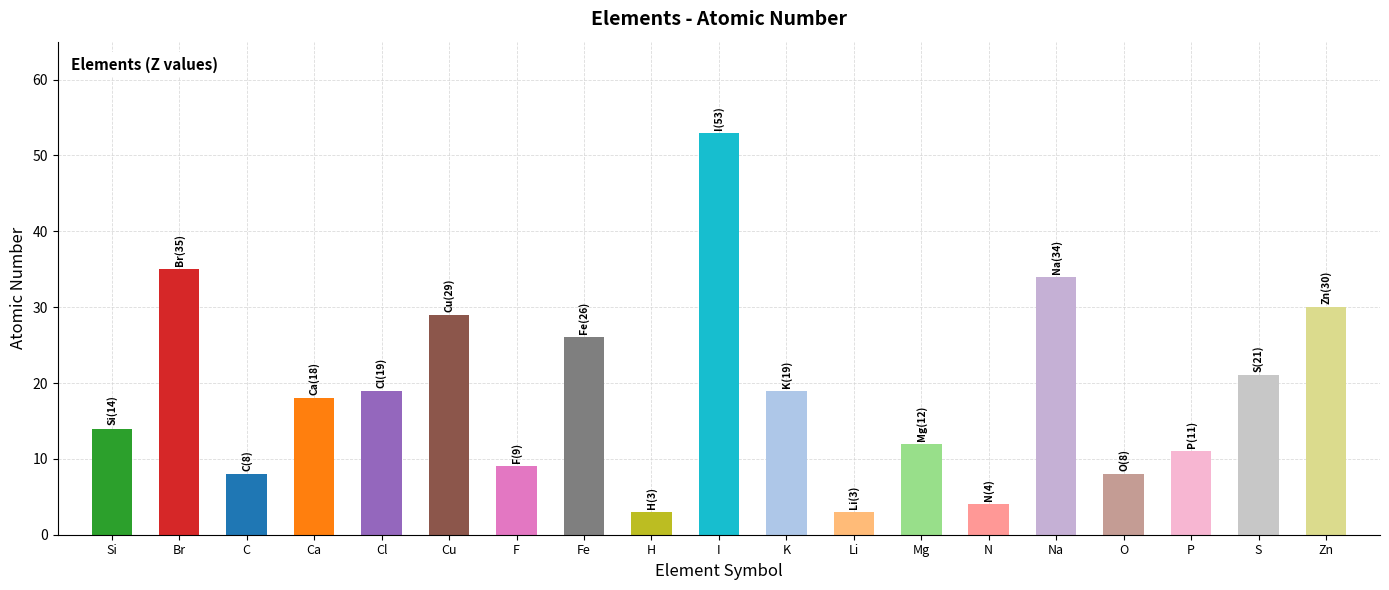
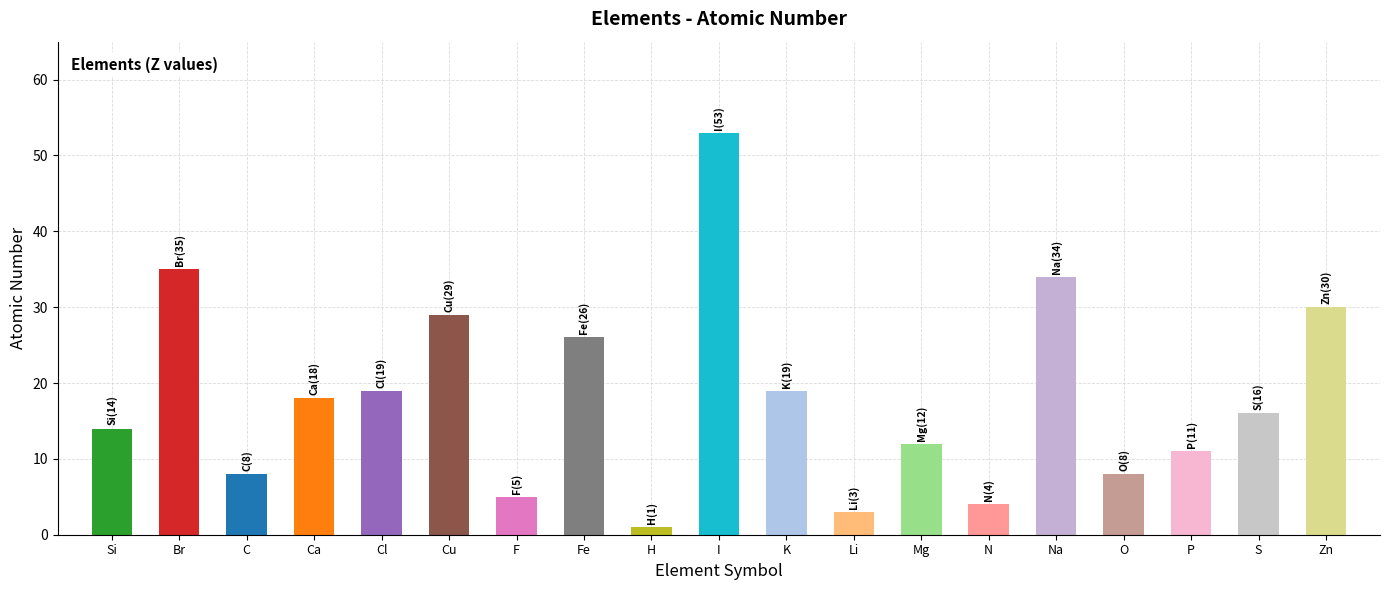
F: (9) -> (5)
H: (3) -> (1)
S: (21) -> (16)
